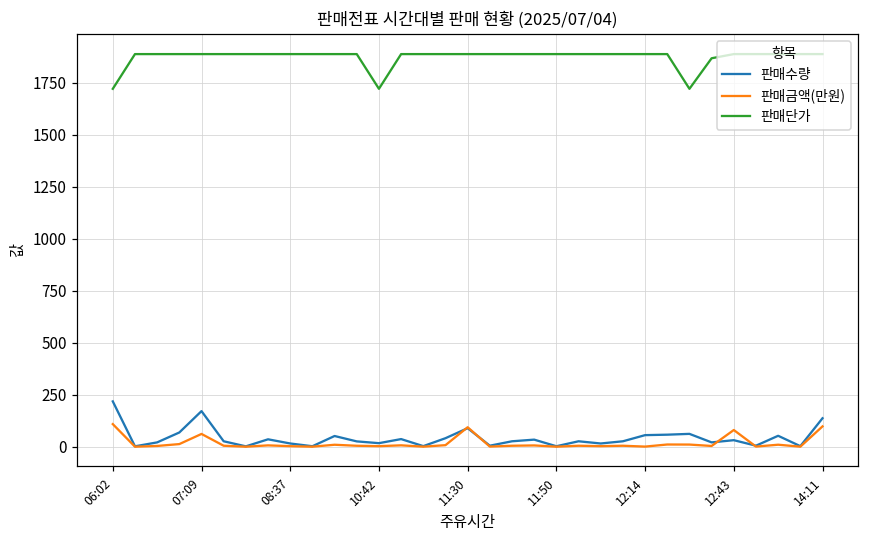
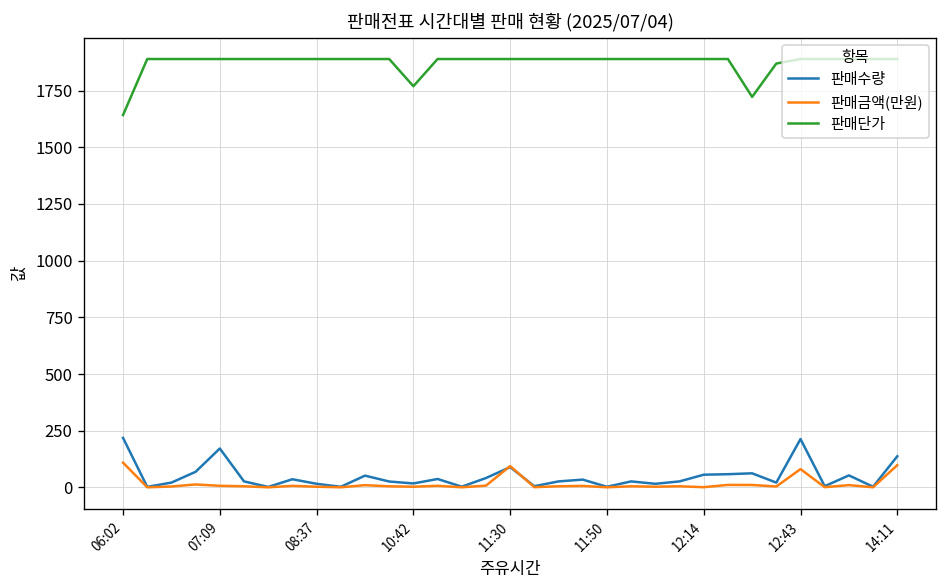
판매단가, 06:02: 1720 -> 1640
판매금액(만원), 07:09: 60 -> 10
판매단가, 10:42: 1720 -> 1770
판매수량, 12:43: 30 -> 210
